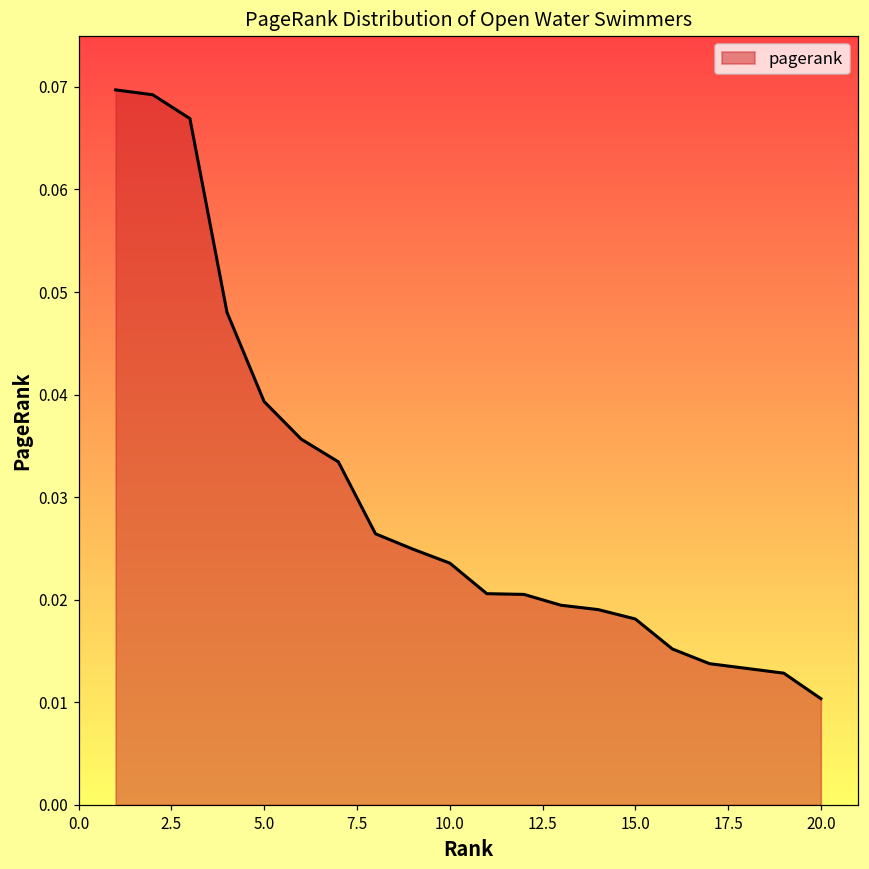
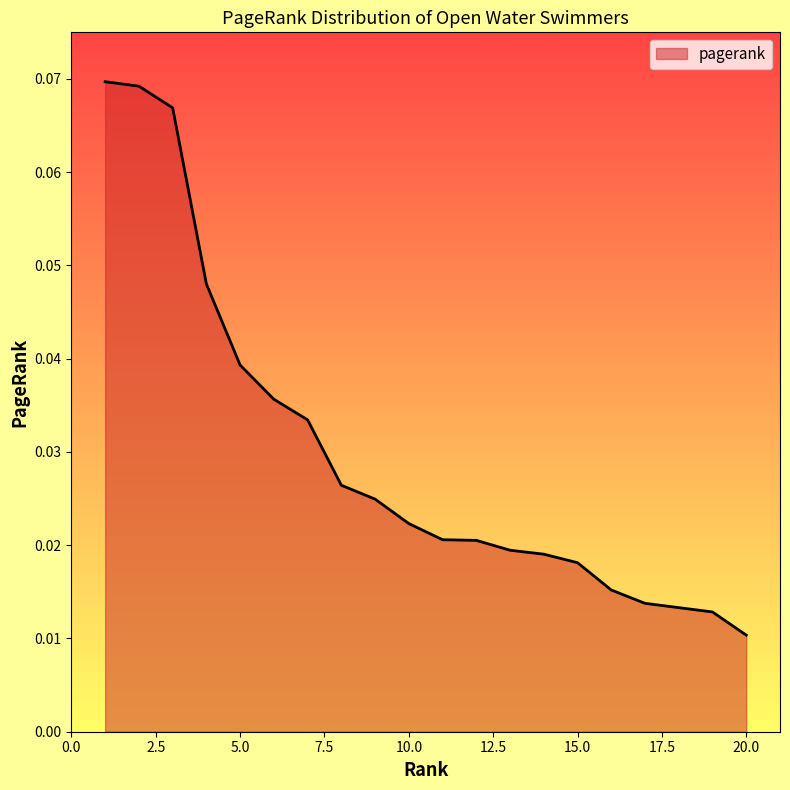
10.0: 0.024 -> 0.022
